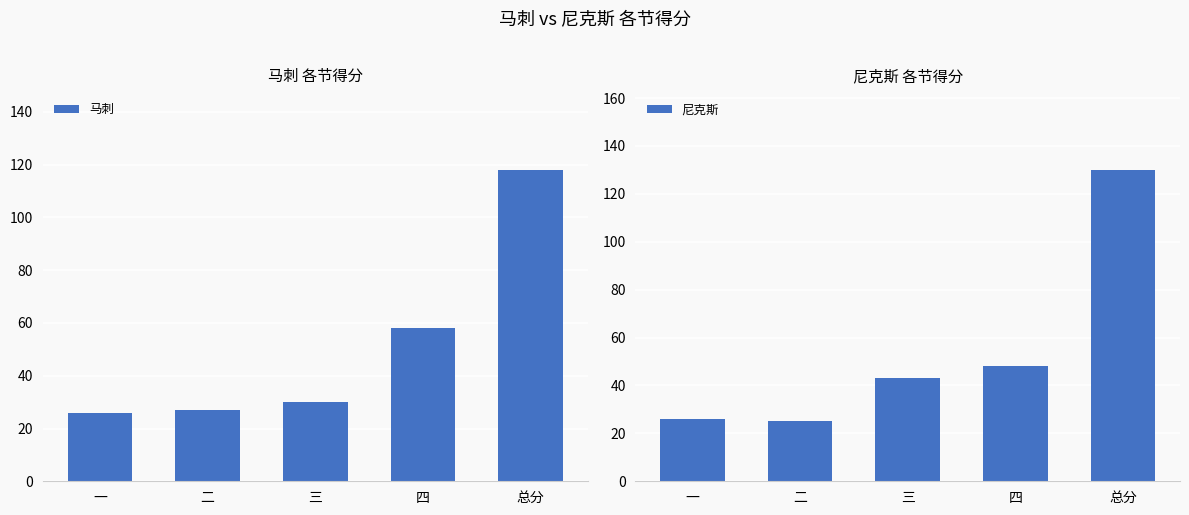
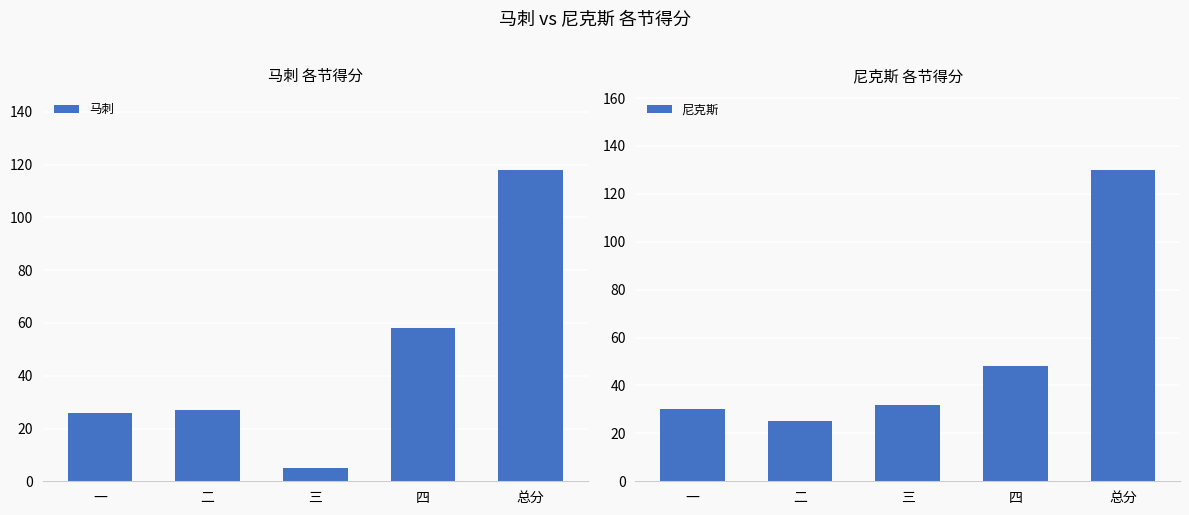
马刺 各节得分, 三: 30 -> 5
尼克斯 各节得分, 一: 26 -> 30
尼克斯 各节得分, 三: 43 -> 32
